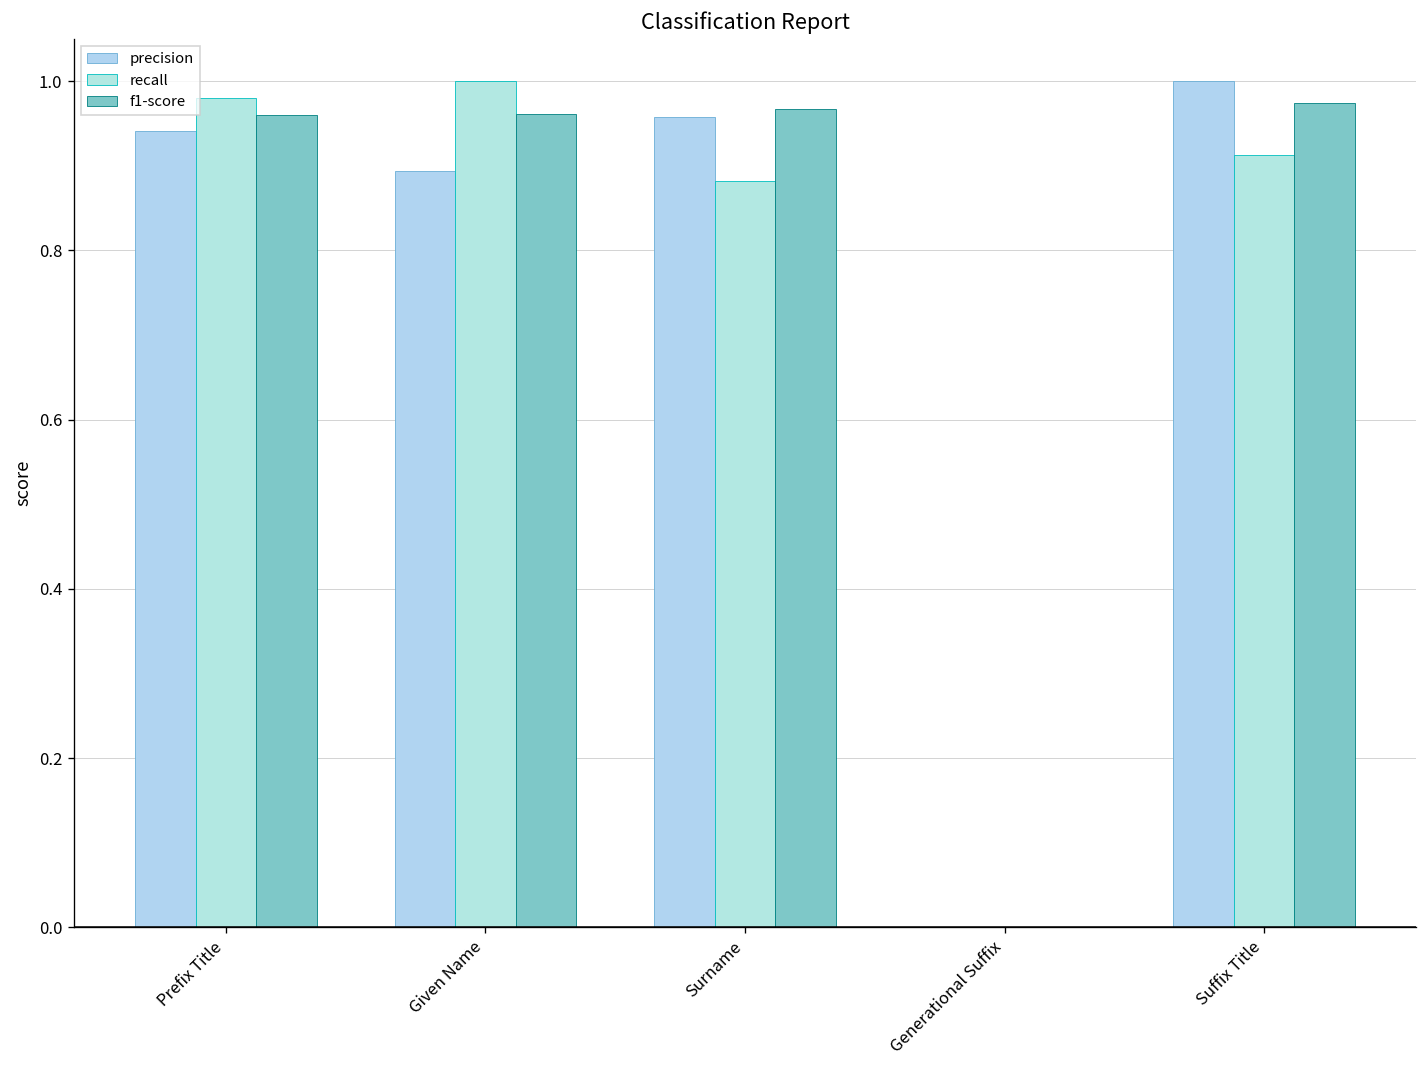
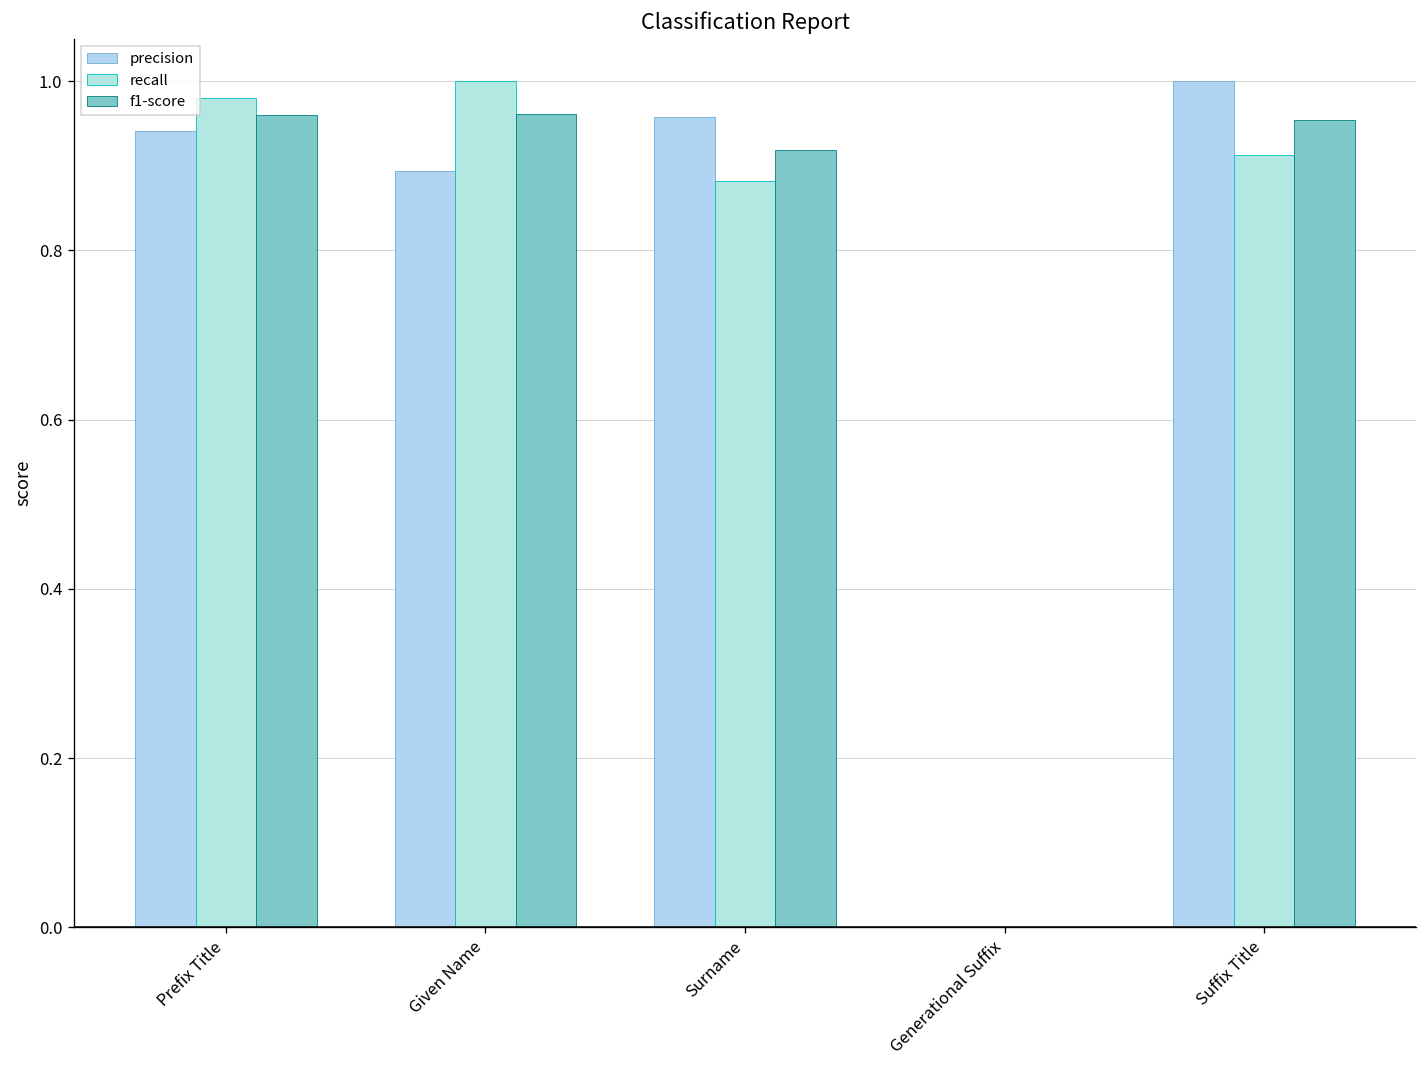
f1-score, Surname: 0.97 -> 0.92
f1-score, Suffix Title: 0.97 -> 0.95
